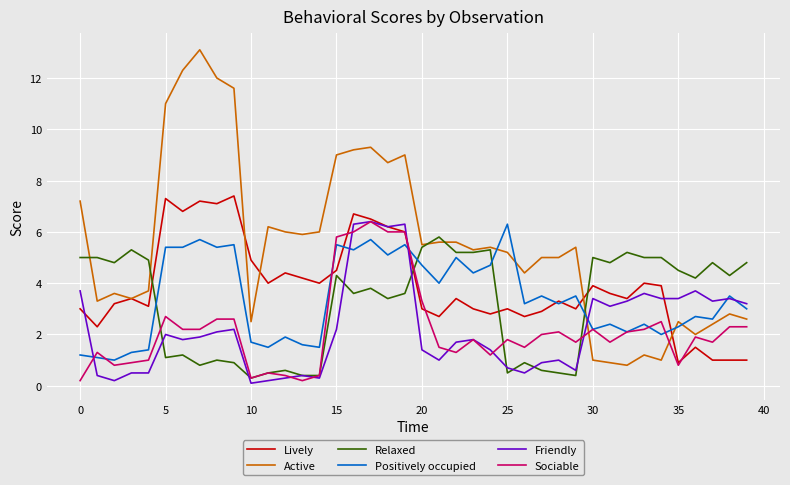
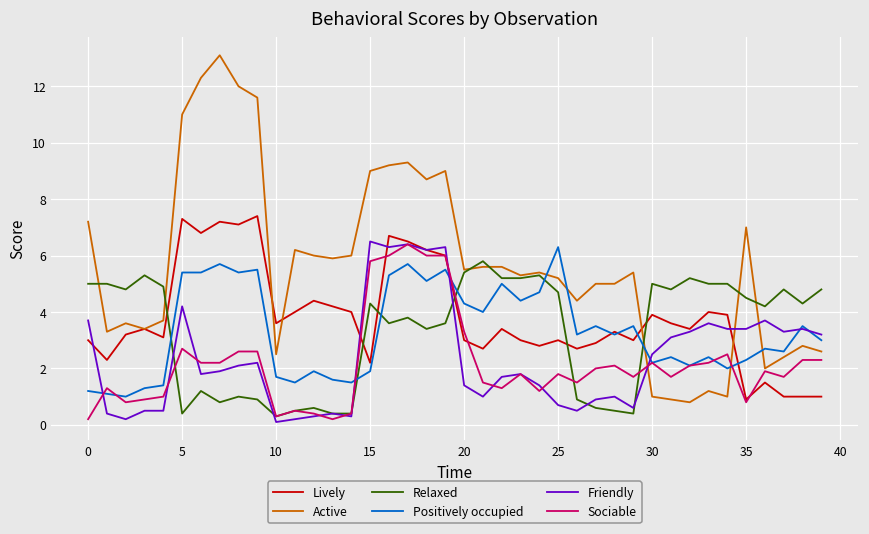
Relaxed, 5: 1.1 -> 0.4
Friendly, 5: 2.0 -> 4.2
Lively, 10: 4.9 -> 3.6
Lively, 15: 4.5 -> 2.2
Positively occupied, 15: 5.5 -> 1.9
Friendly, 15: 2.2 -> 6.5
Positively occupied, 20: 4.7 -> 4.3
Relaxed, 25: 0.5 -> 4.7
Friendly, 30: 3.4 -> 2.5
Active, 35: 2.5 -> 7.0
